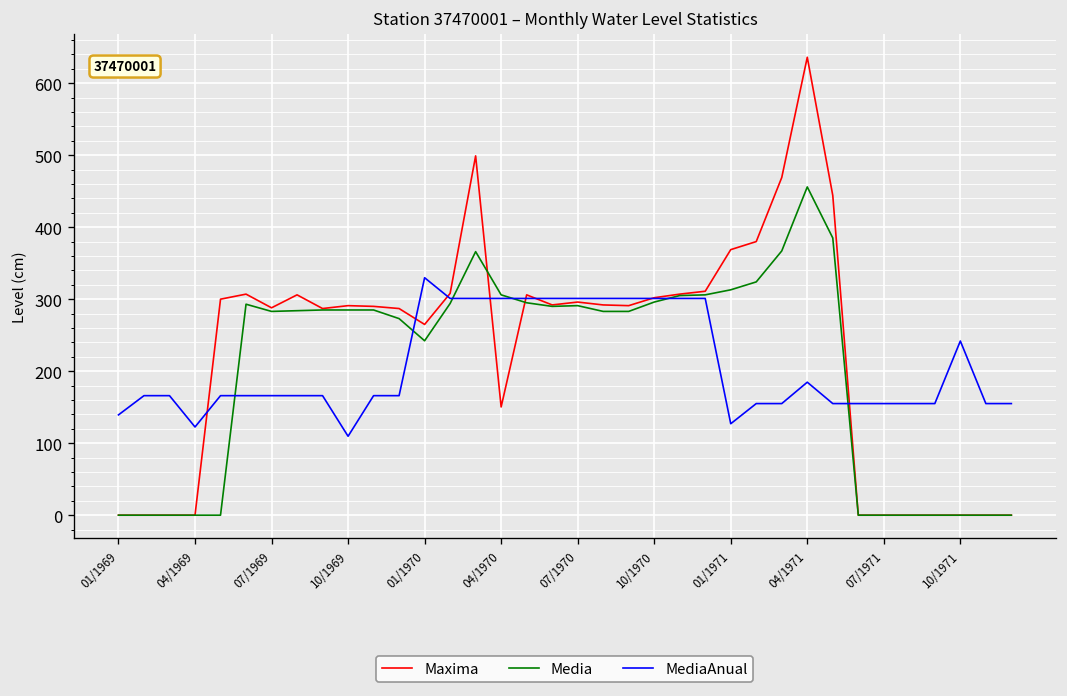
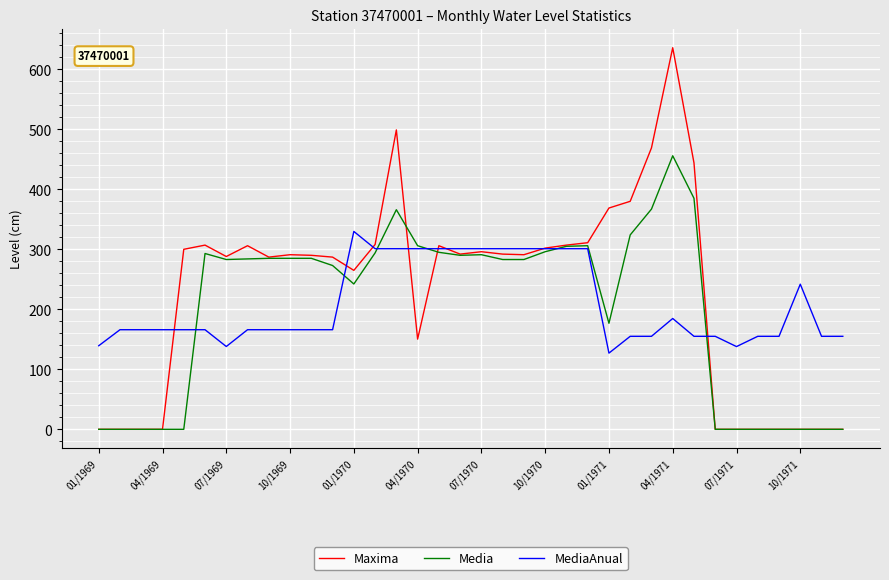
MediaAnual, 04/1969: 120 -> 170
MediaAnual, 07/1969: 170 -> 140
MediaAnual, 10/1969: 110 -> 170
Media, 01/1971: 310 -> 180
MediaAnual, 07/1971: 160 -> 140
